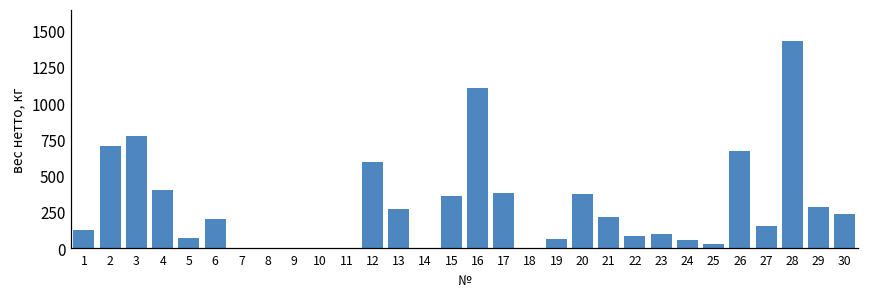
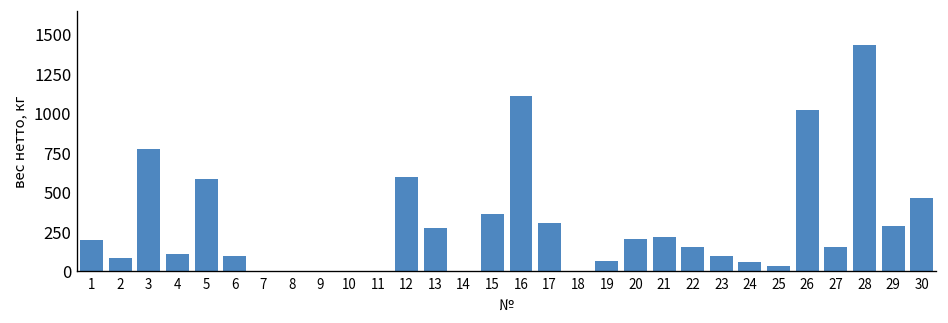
1: 130 -> 200
2: 710 -> 80
4: 400 -> 110
5: 70 -> 580
6: 200 -> 90
17: 380 -> 300
20: 370 -> 200
22: 80 -> 150
26: 670 -> 1020
30: 230 -> 460
